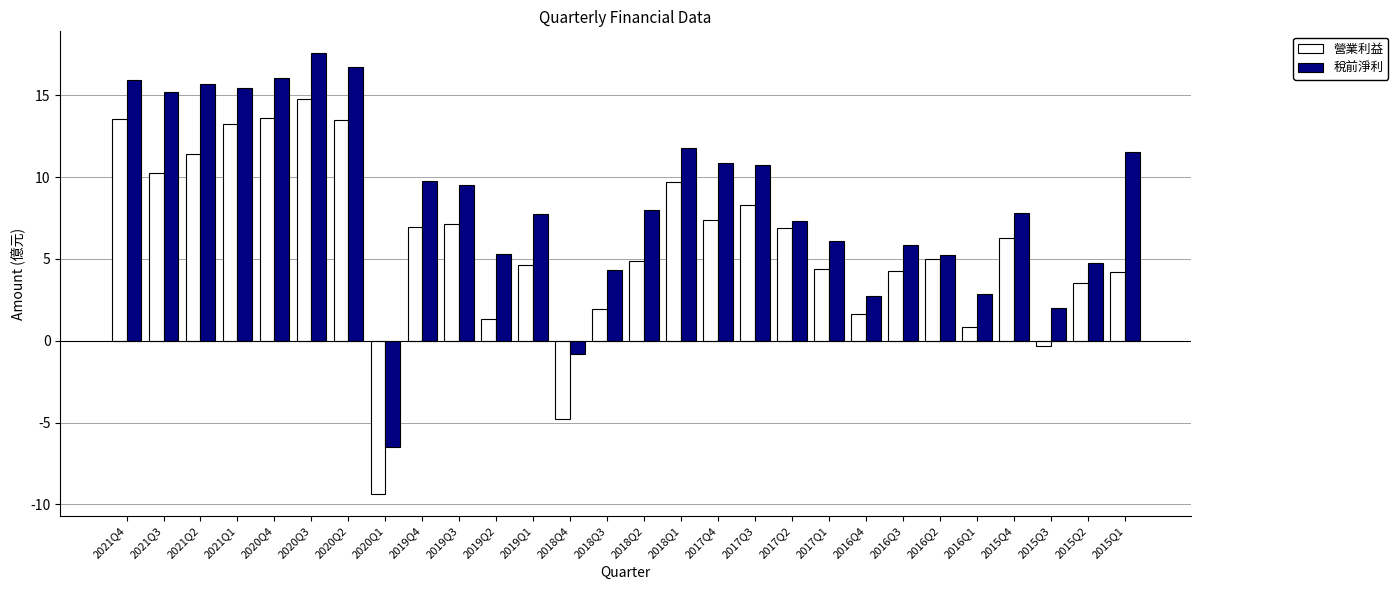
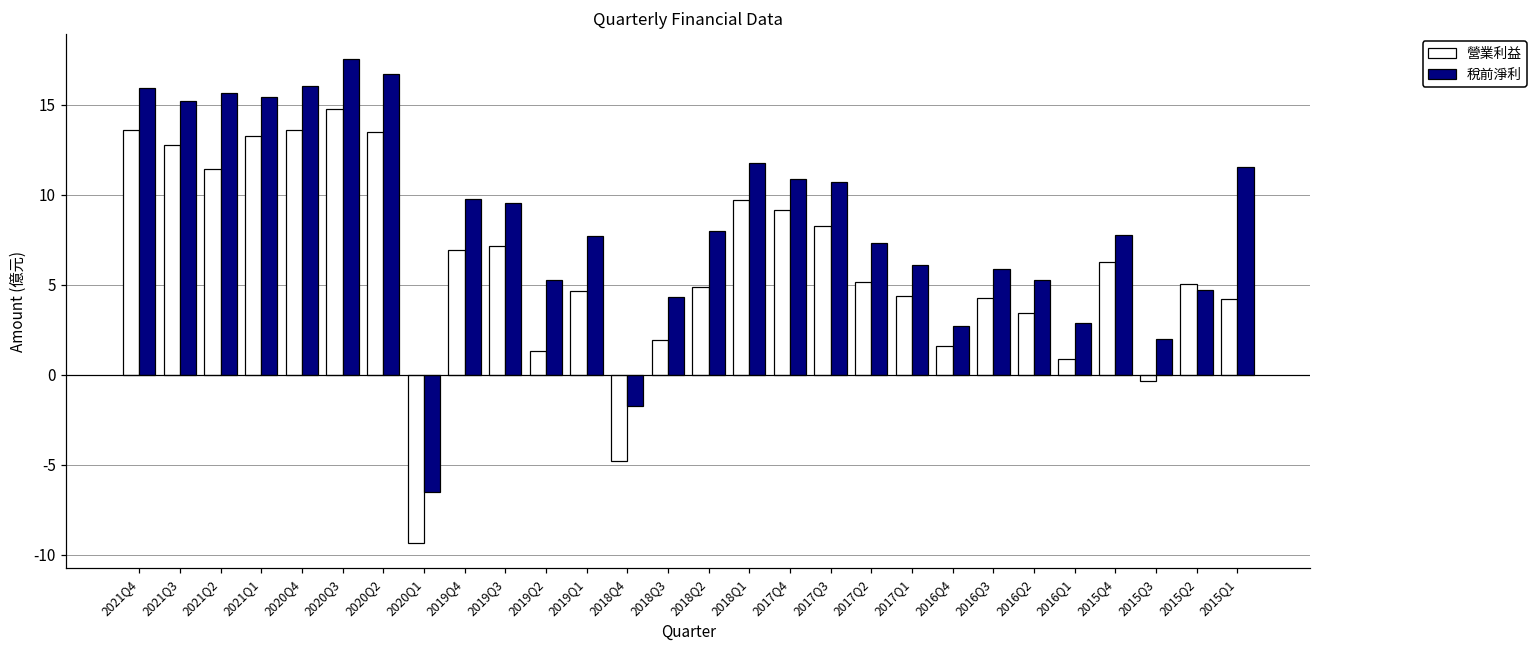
營業利益, 2021Q3: 10.2 -> 12.8
稅前淨利, 2018Q4: -0.8 -> -1.8
營業利益, 2017Q4: 7.4 -> 9.1
營業利益, 2017Q2: 6.9 -> 5.2
營業利益, 2016Q2: 5.0 -> 3.5
營業利益, 2015Q2: 3.5 -> 5.1
